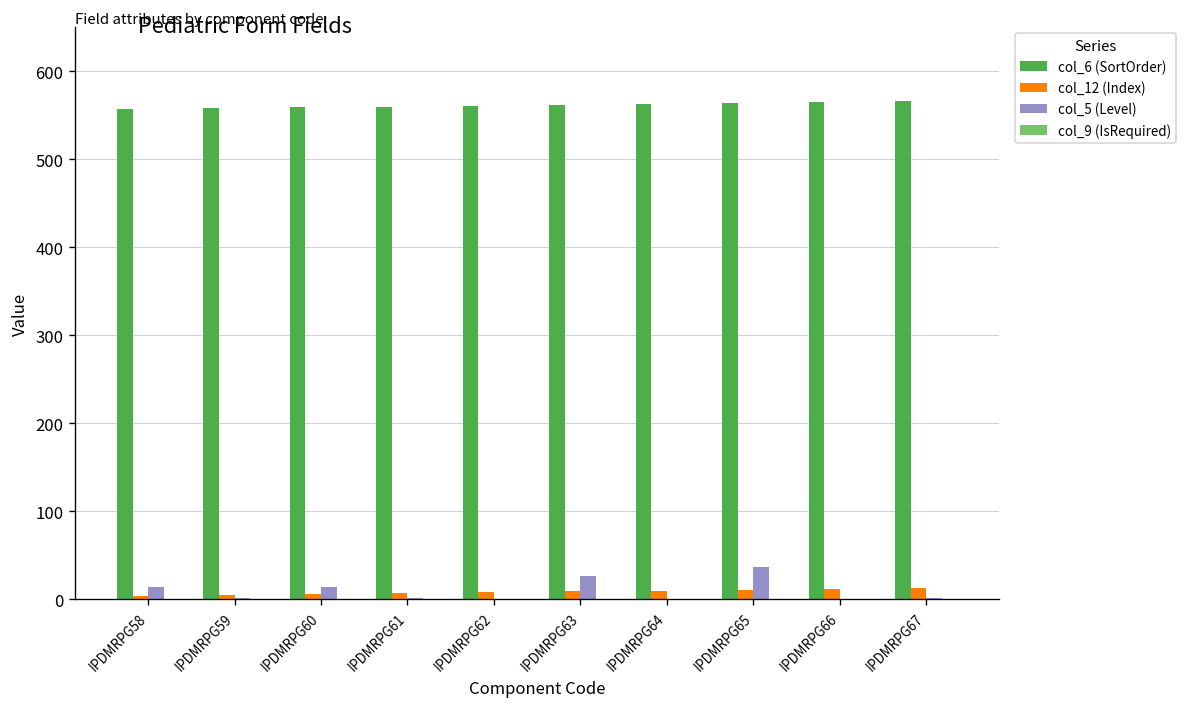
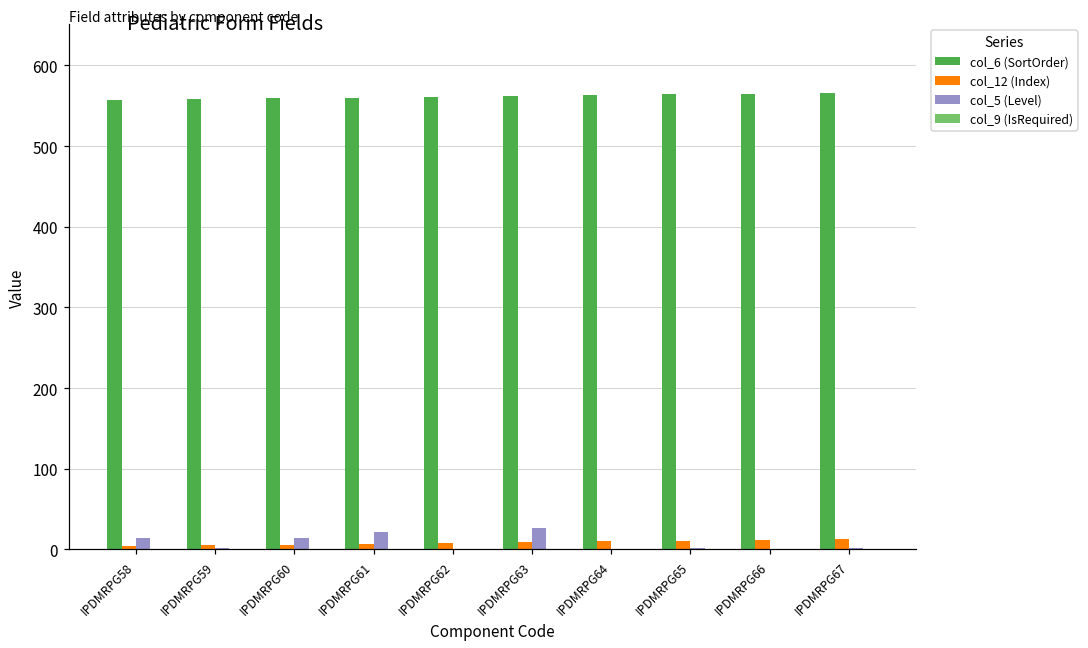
col_5 (Level), IPDMRPG61: 0 -> 20
col_5 (Level), IPDMRPG65: 40 -> 0
